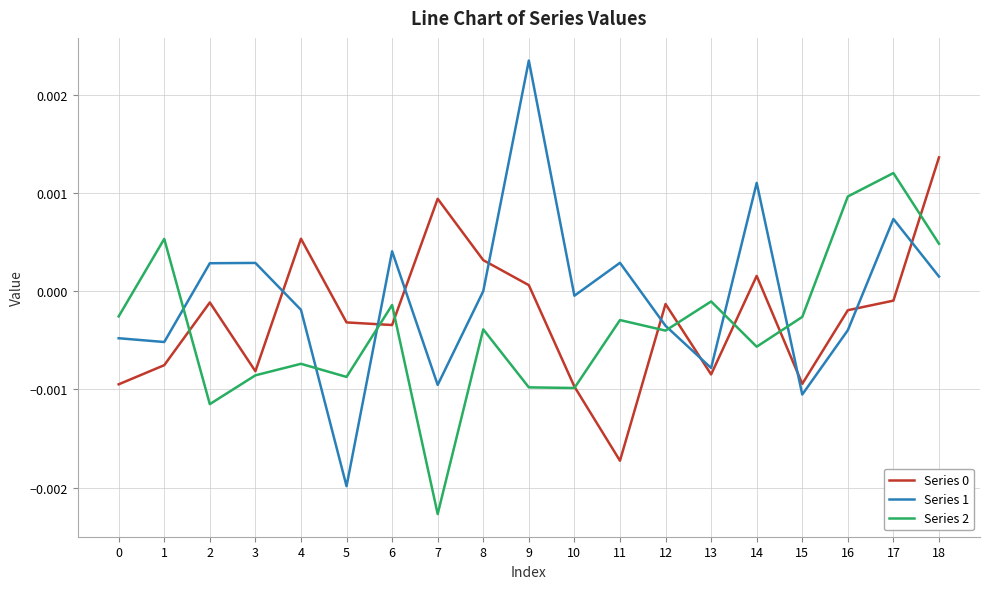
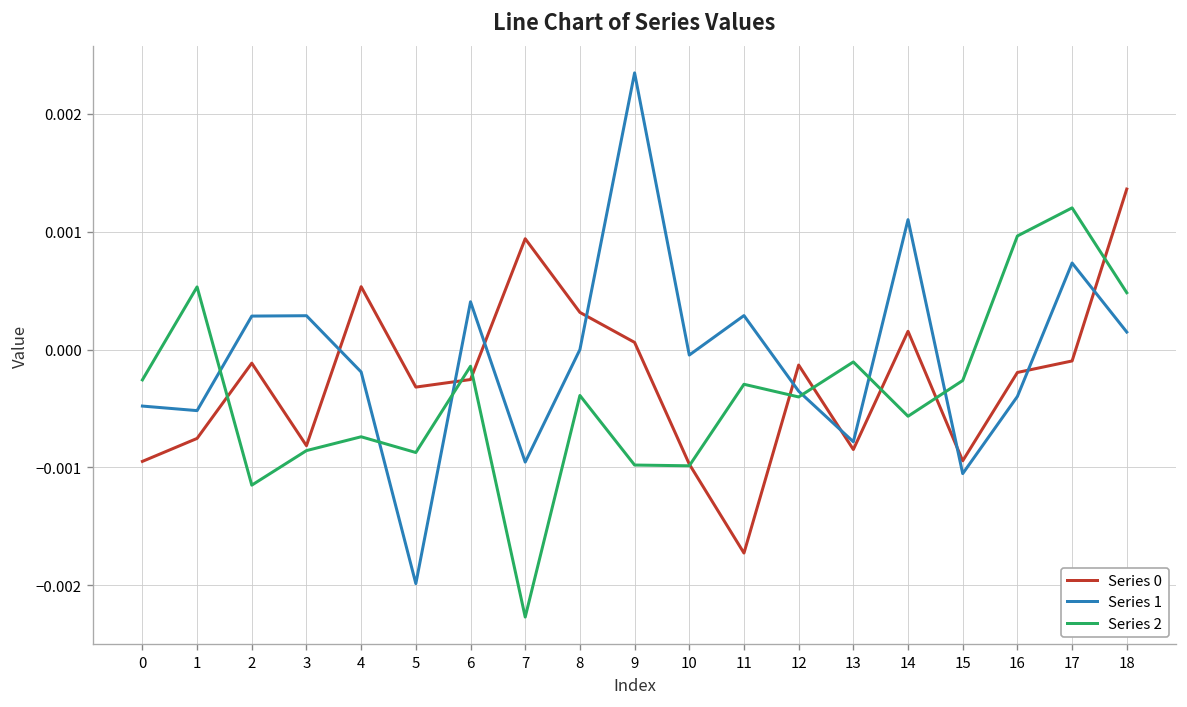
Series 0, 6: -0.00034 -> -0.00025
